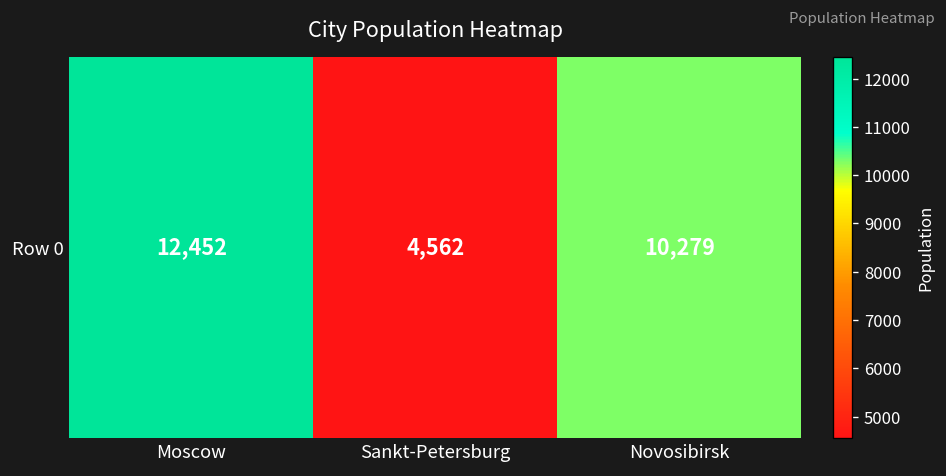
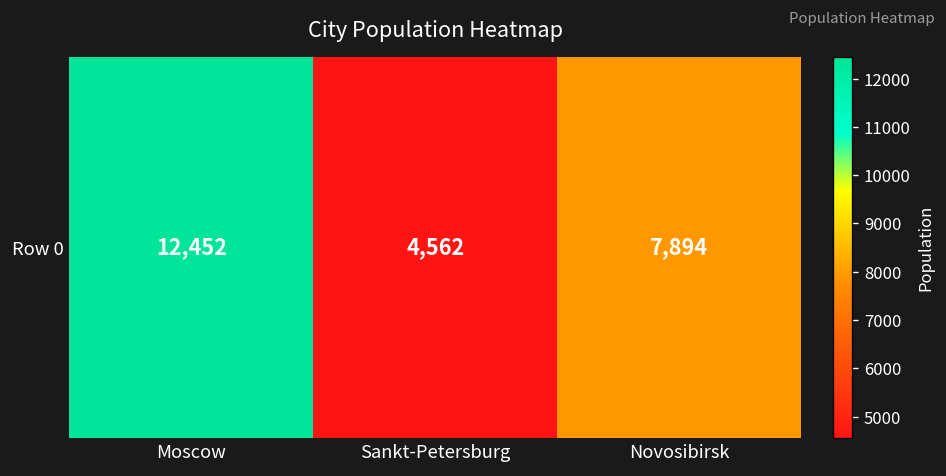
Row 0, Novosibirsk: 10,279 -> 7,894
